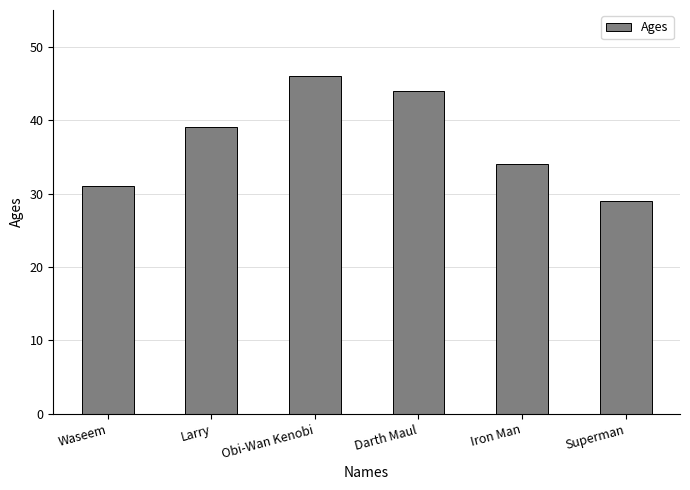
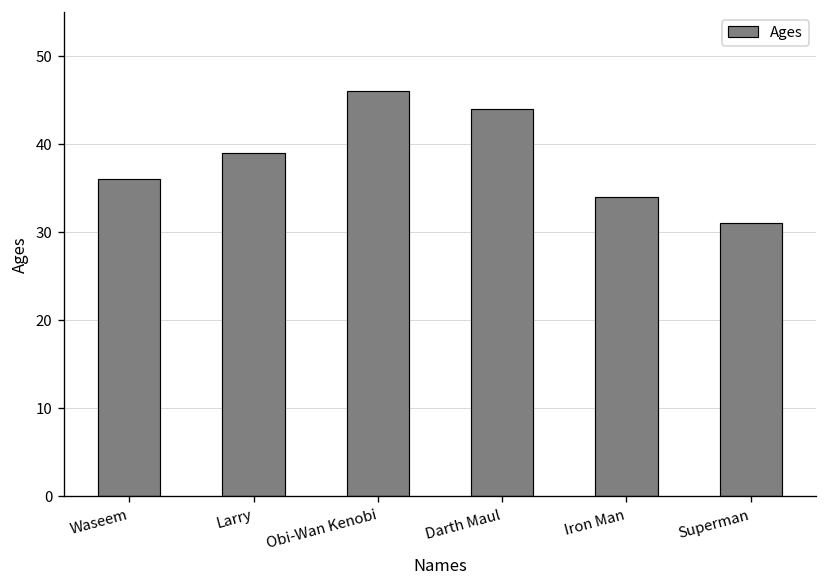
Waseem: 31 -> 36
Superman: 29 -> 31
